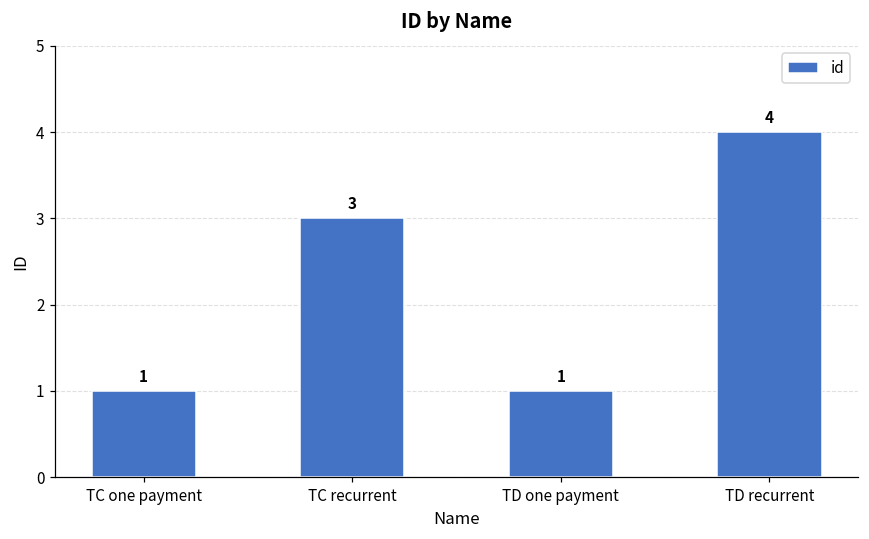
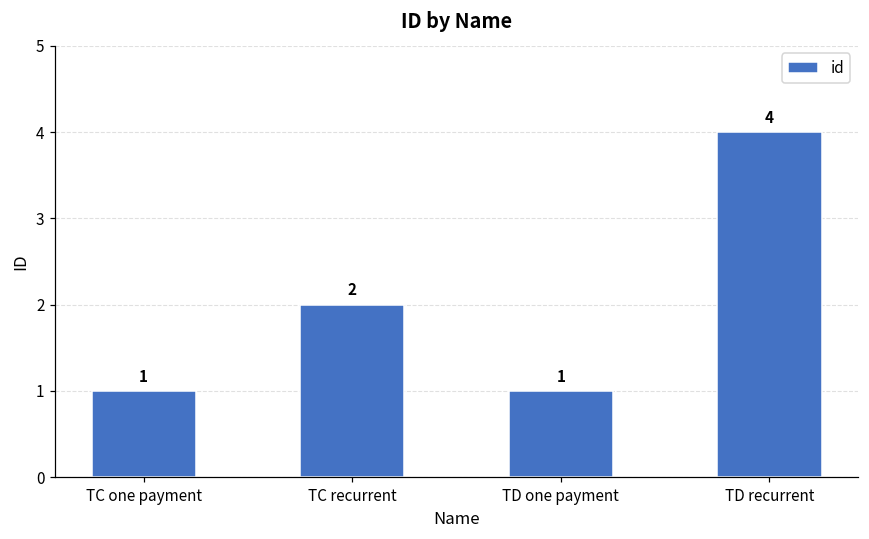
TC recurrent: 3 -> 2
